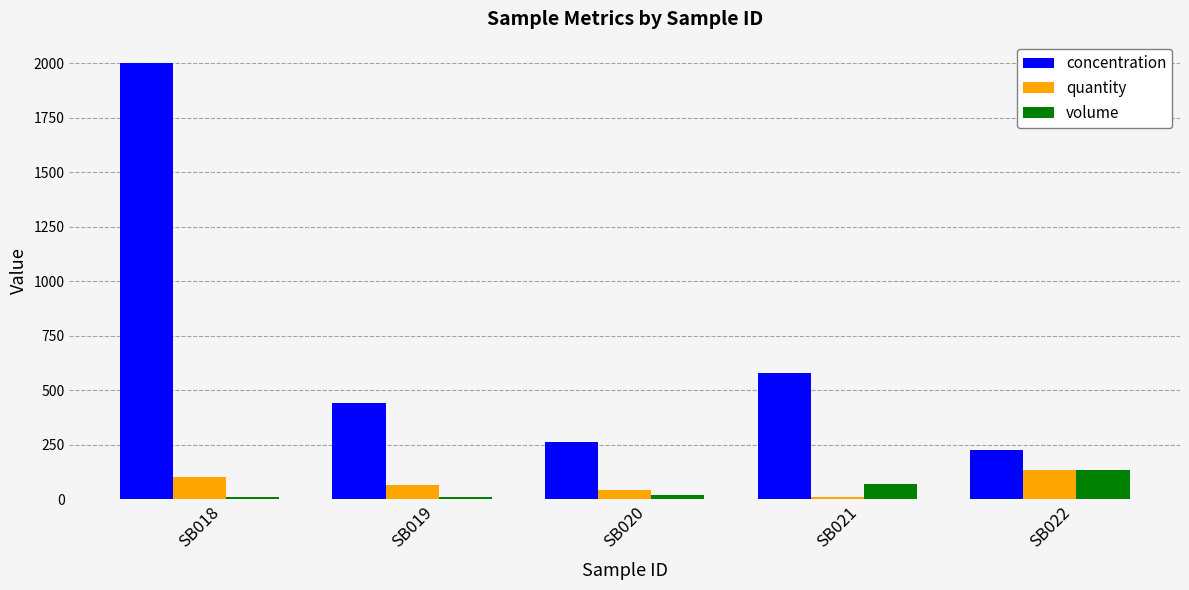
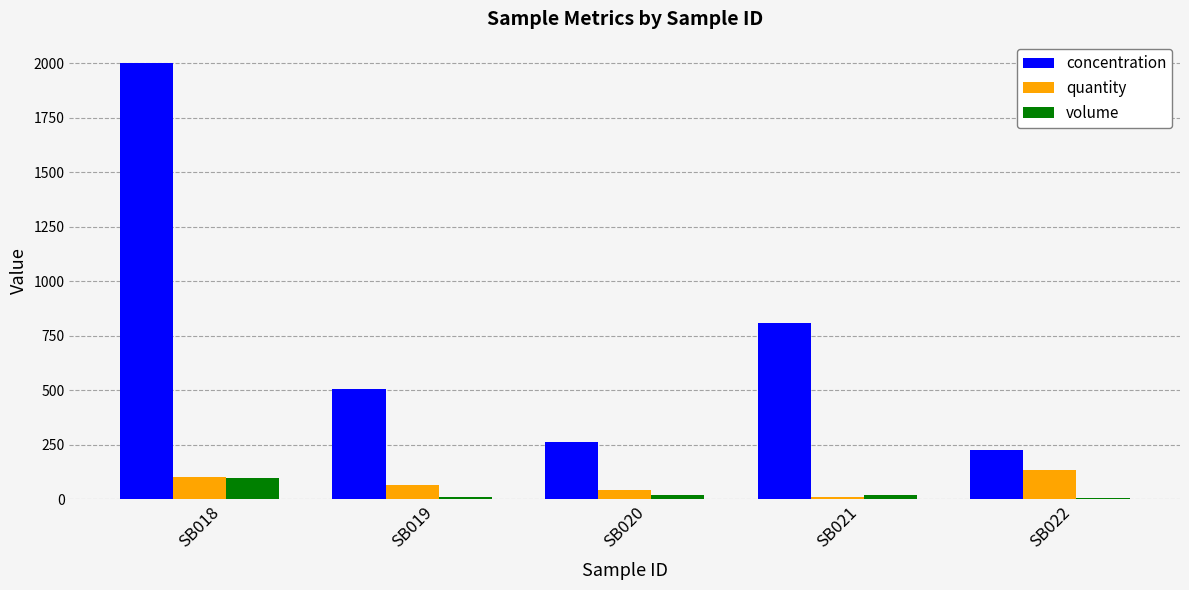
volume, SB018: 10 -> 100
concentration, SB019: 440 -> 510
concentration, SB021: 580 -> 810
volume, SB021: 70 -> 20
volume, SB022: 130 -> 10
